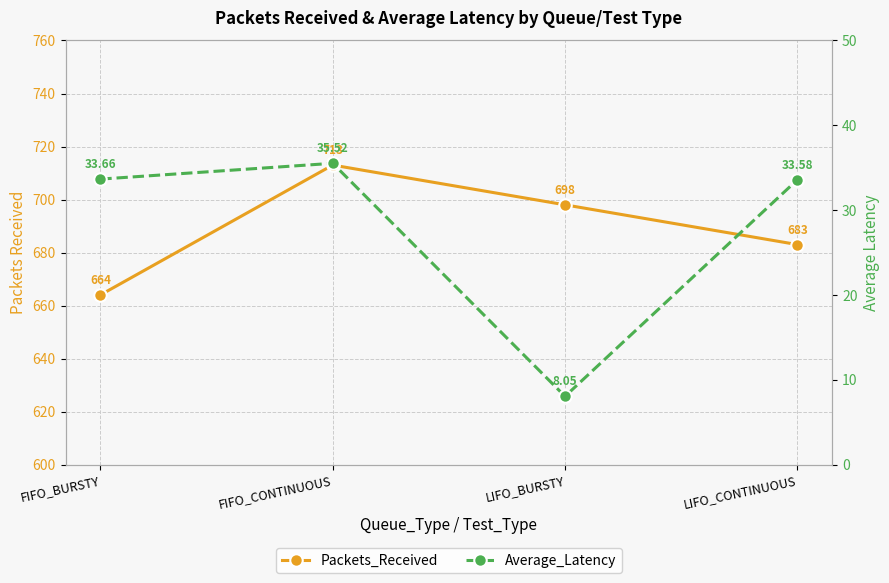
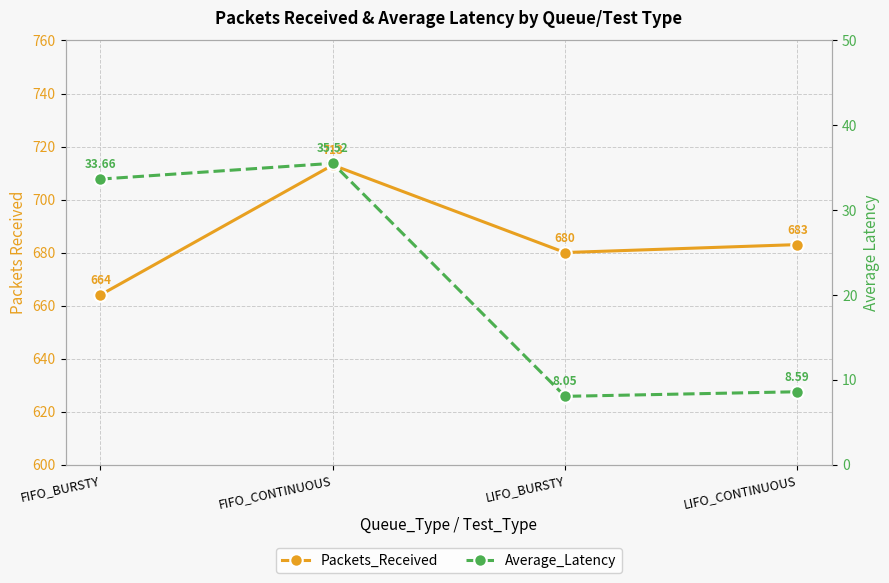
Packets_Received, LIFO_BURSTY: 698 -> 680
Average_Latency, LIFO_CONTINUOUS: 33.58 -> 8.59
